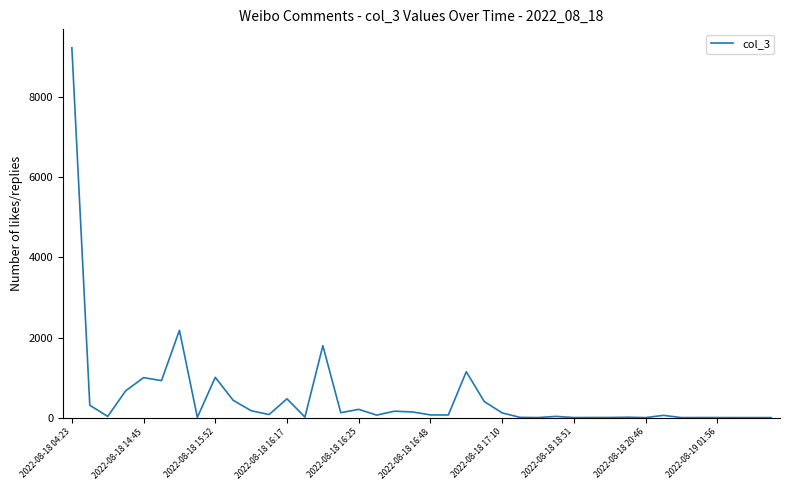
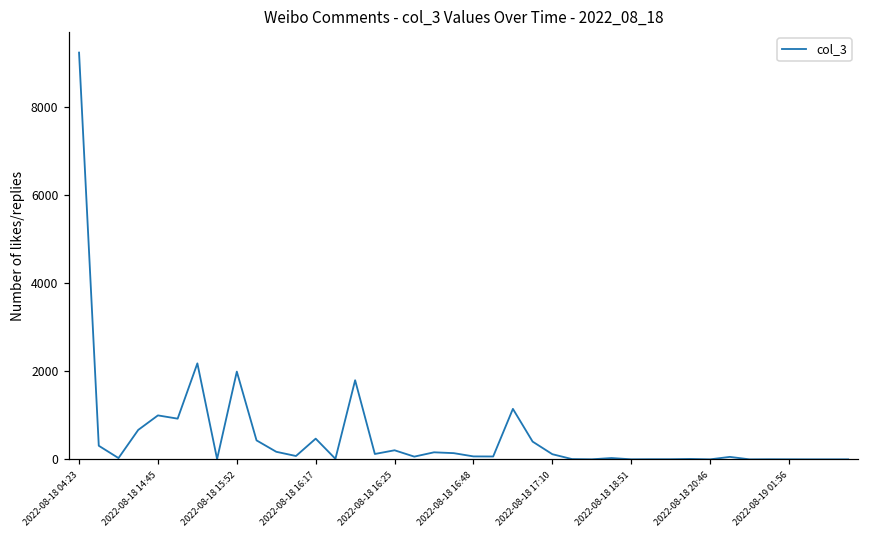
2022-08-18 15:52: 1000 -> 2000
